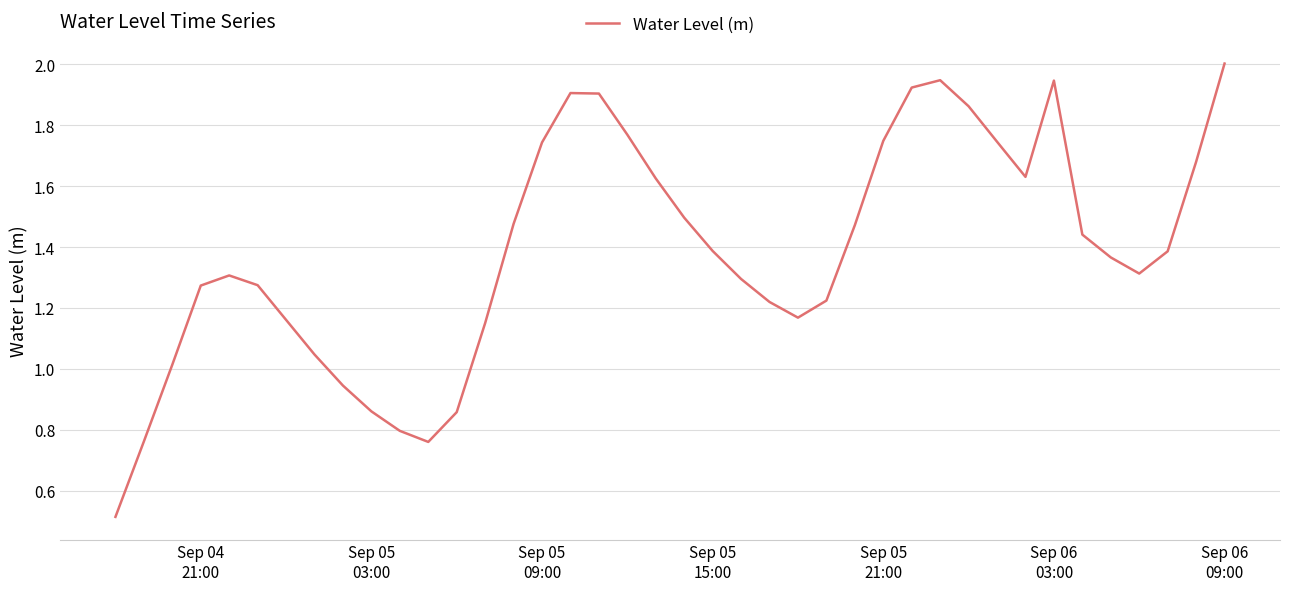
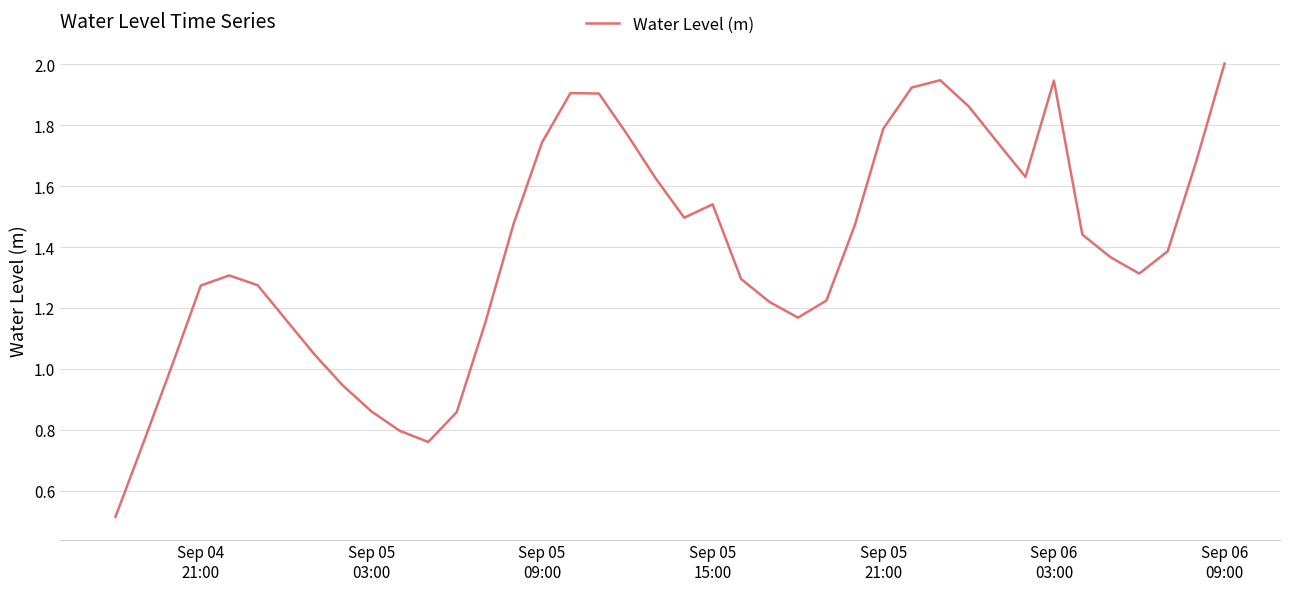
Sep 05 15:00: 1.39 -> 1.54
Sep 05 21:00: 1.75 -> 1.79
